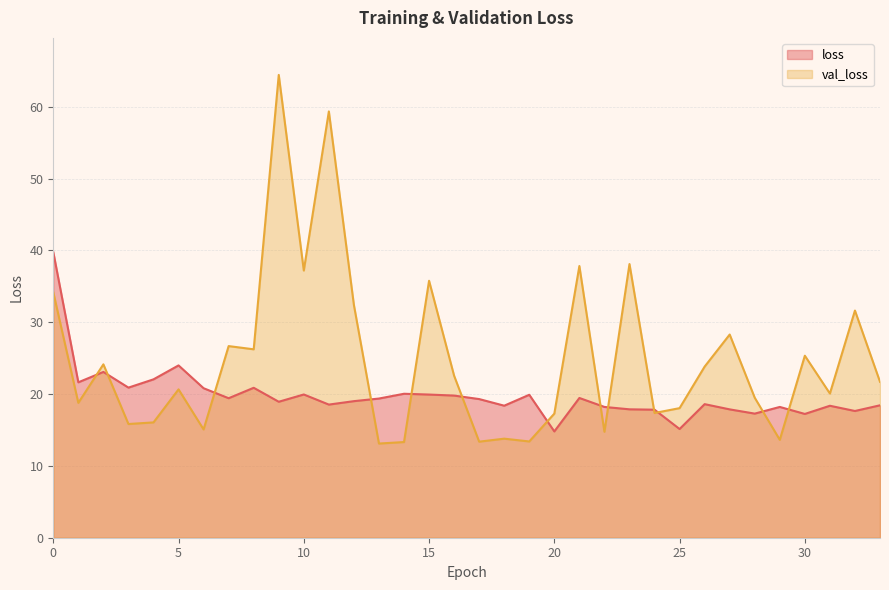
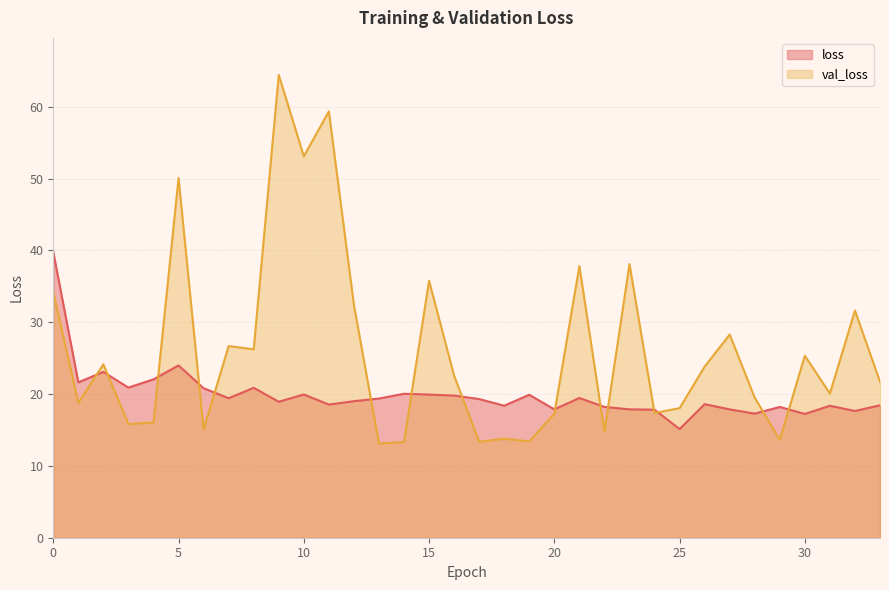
val_loss, 5: 21 -> 50
val_loss, 10: 37 -> 53
loss, 20: 15 -> 18
